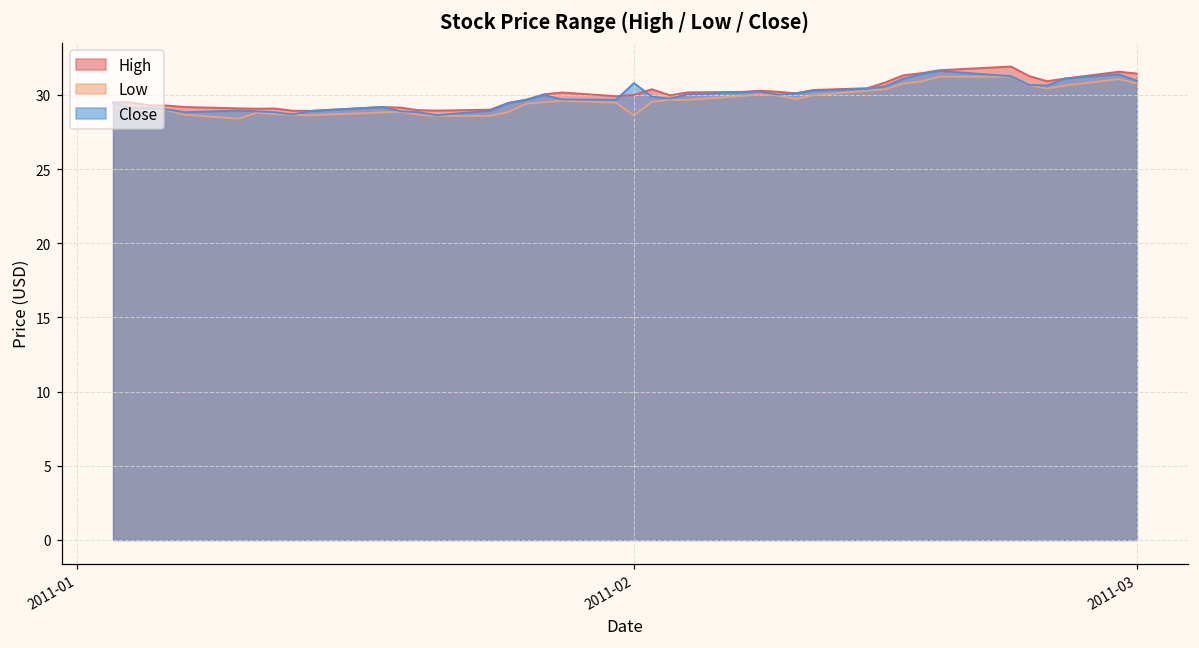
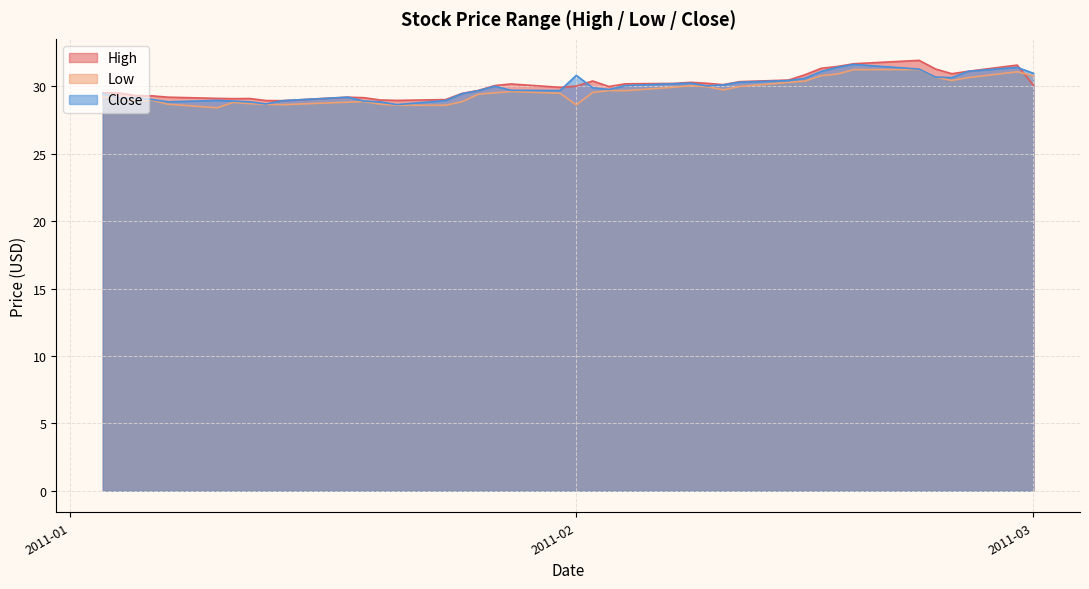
High, 2011-03: 31.5 -> 30.1
